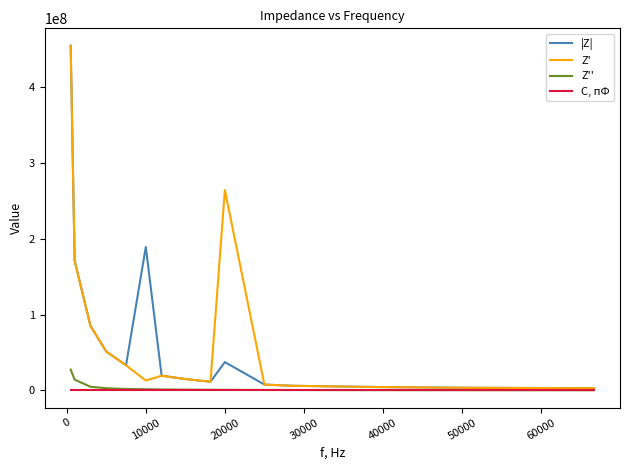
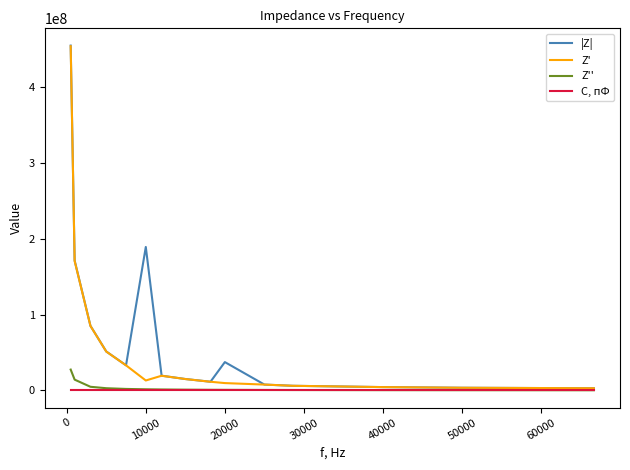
Z', 20000: 260000000 -> 10000000
